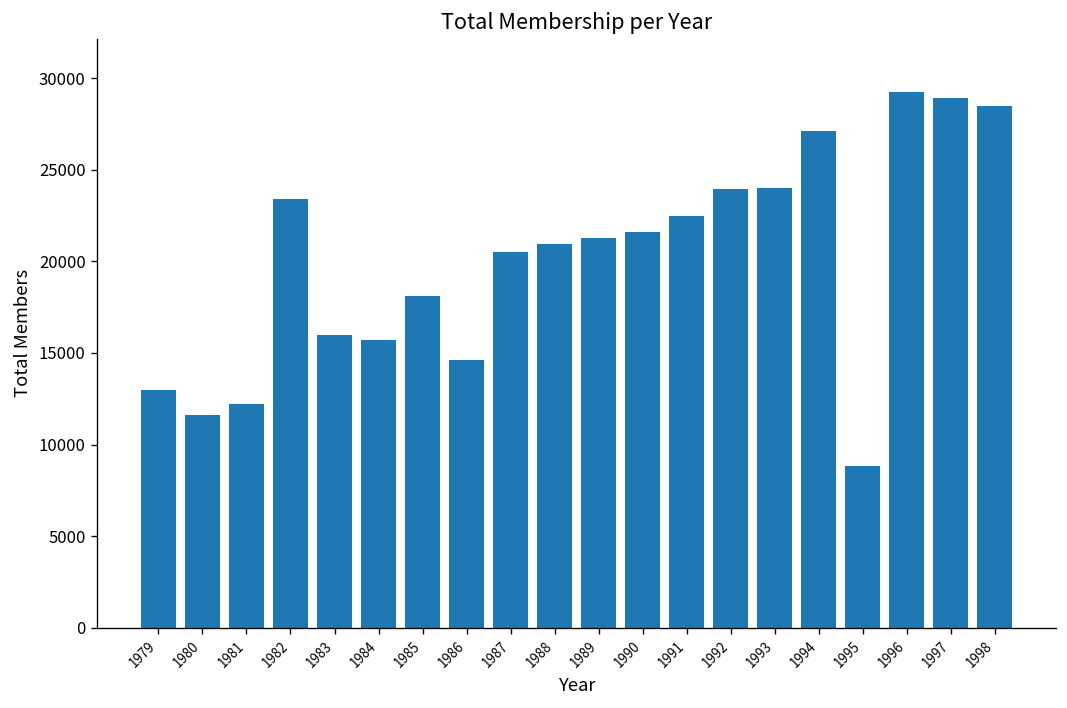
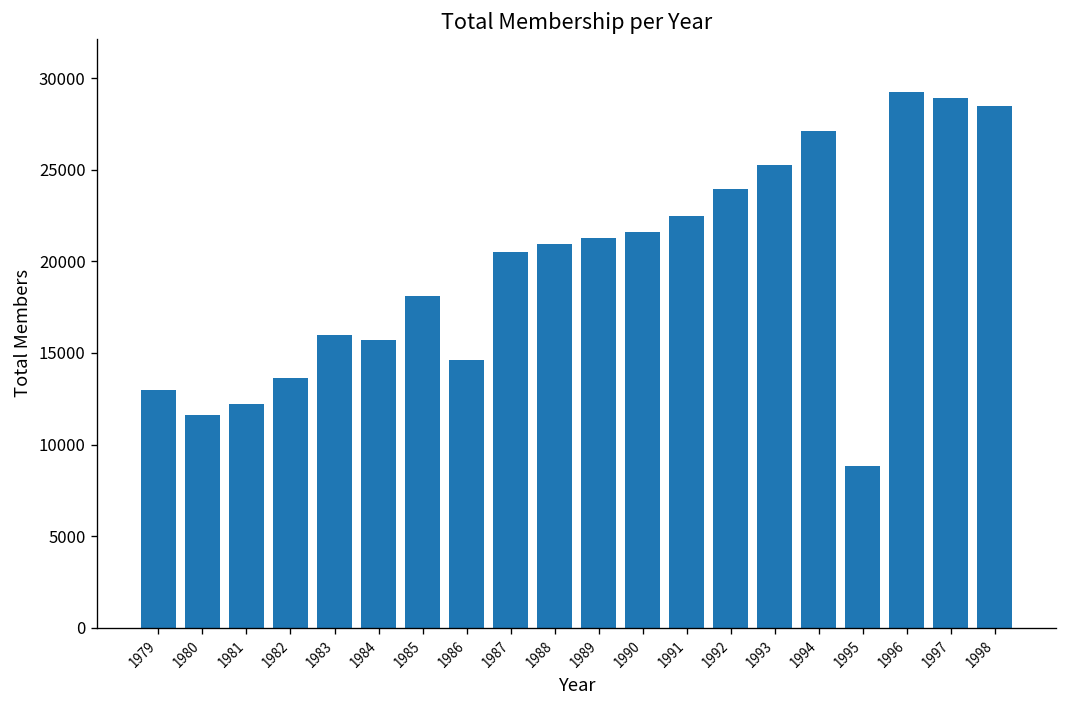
1982: 23400 -> 13600
1993: 24000 -> 25300
